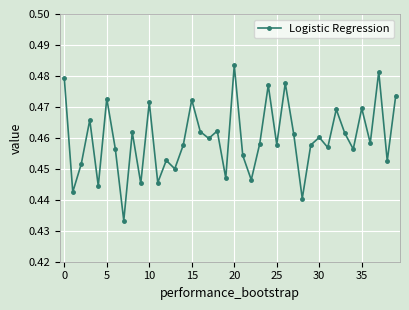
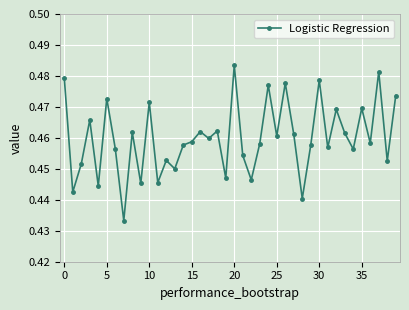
15: 0.472 -> 0.459
25: 0.458 -> 0.461
30: 0.460 -> 0.479
